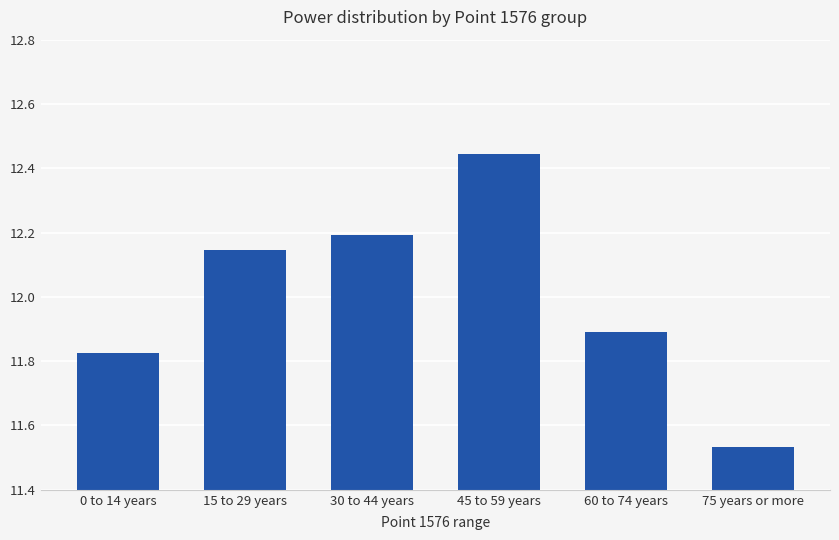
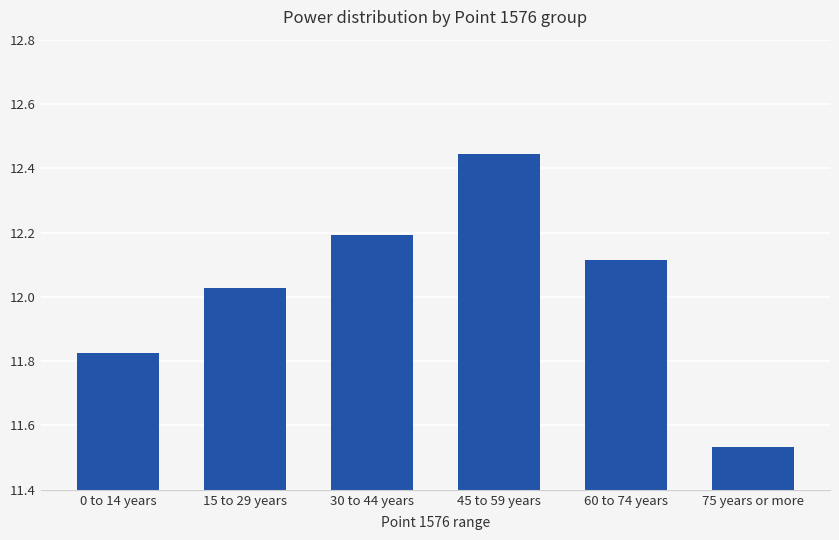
15 to 29 years: 12.15 -> 12.03
60 to 74 years: 11.89 -> 12.12
